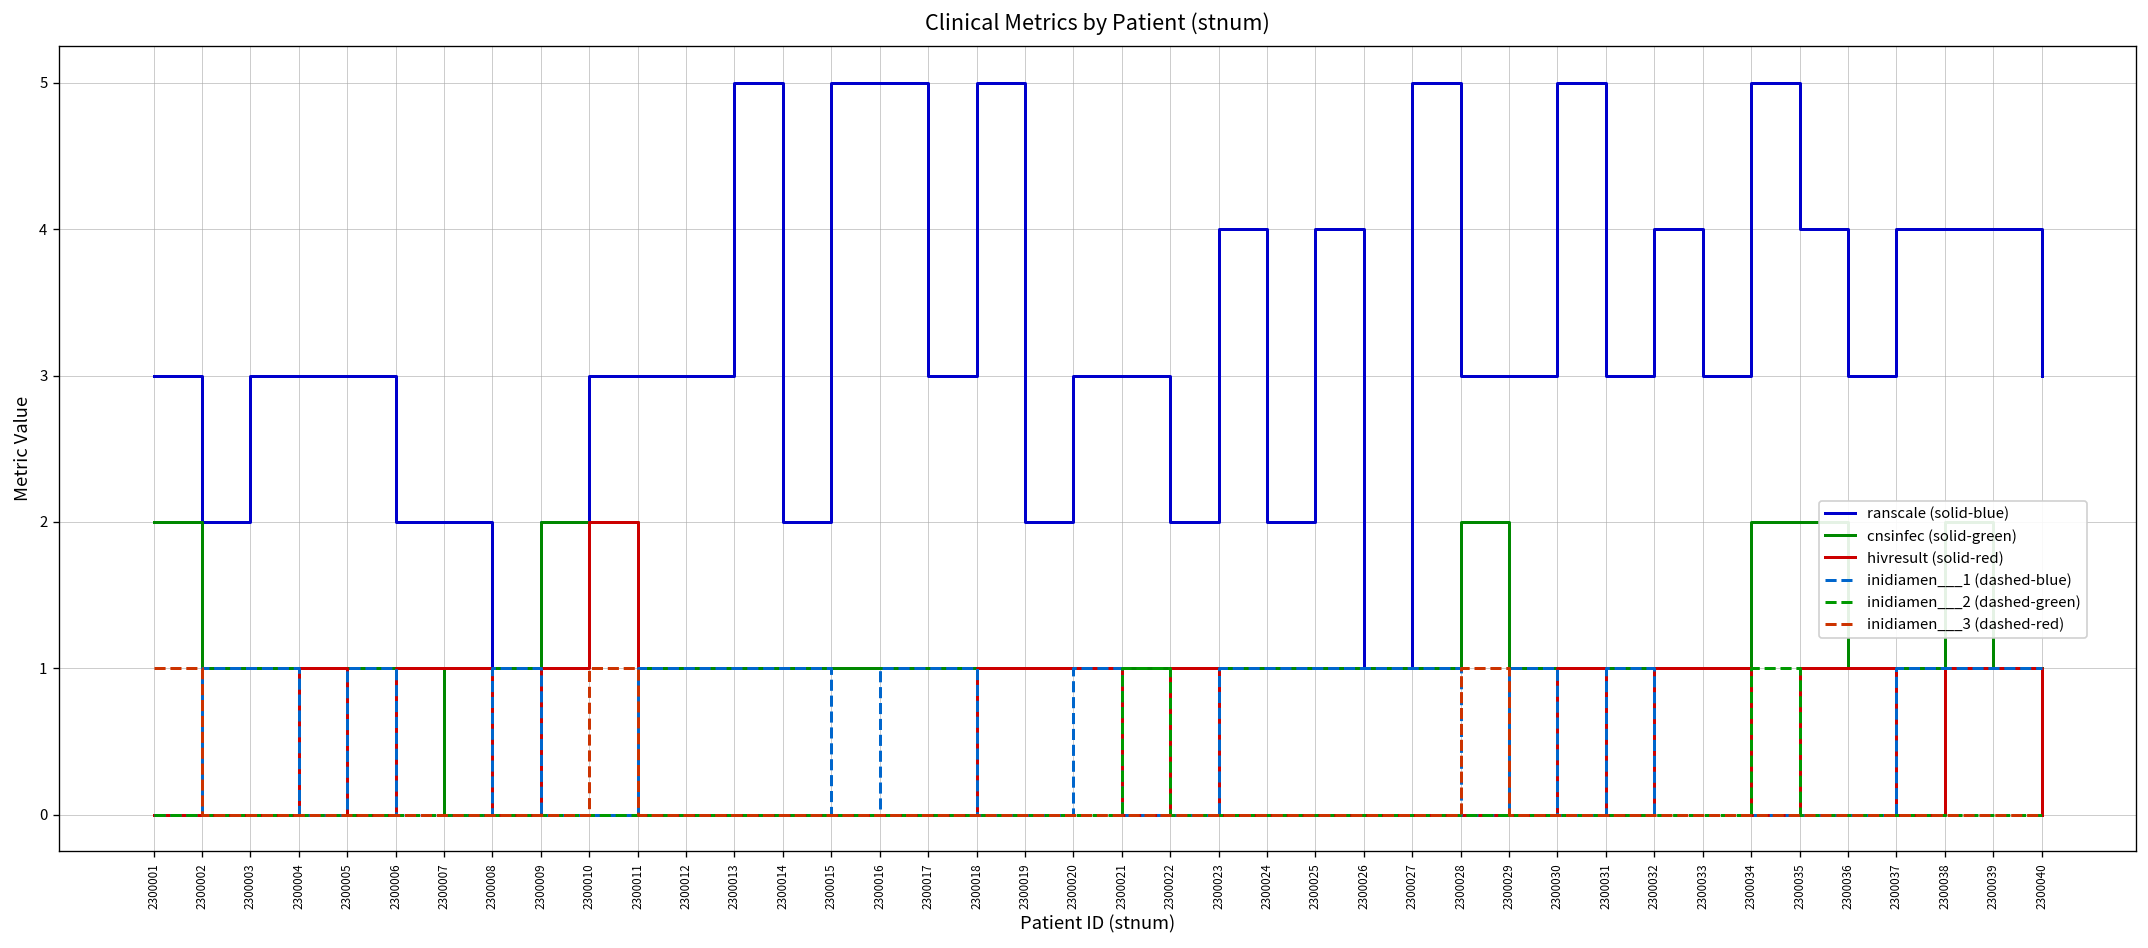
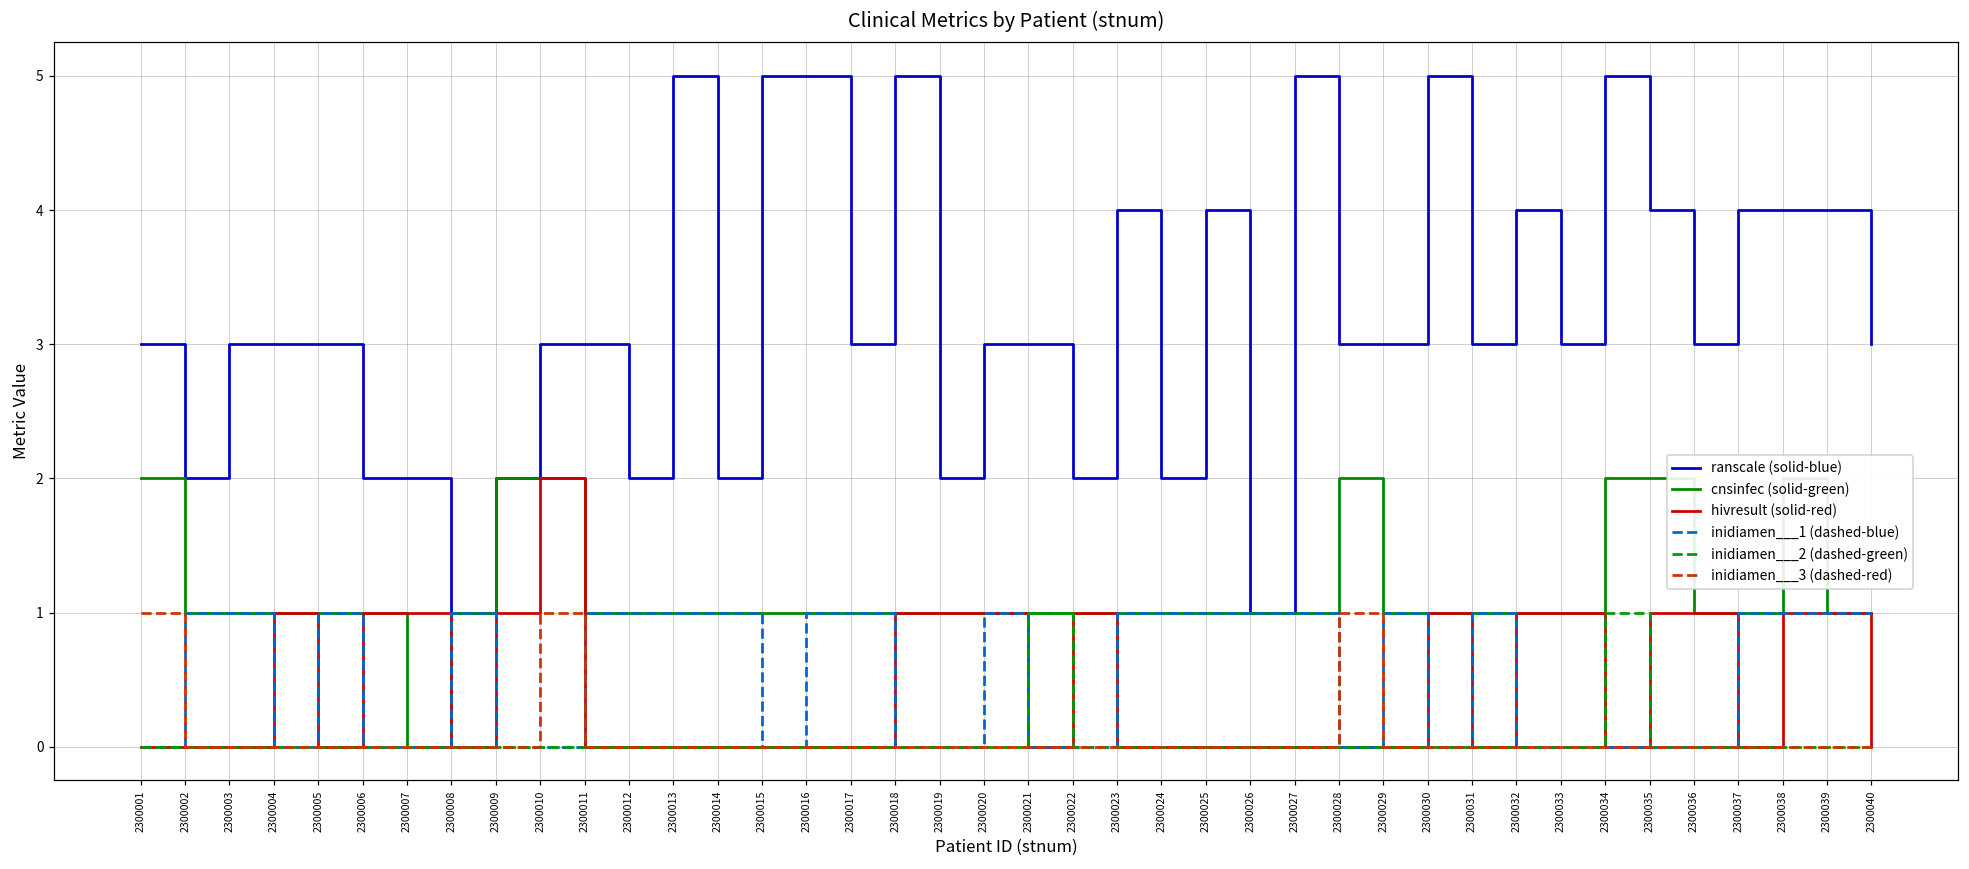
ranscale (solid-blue), 2300012: 3 -> 2
